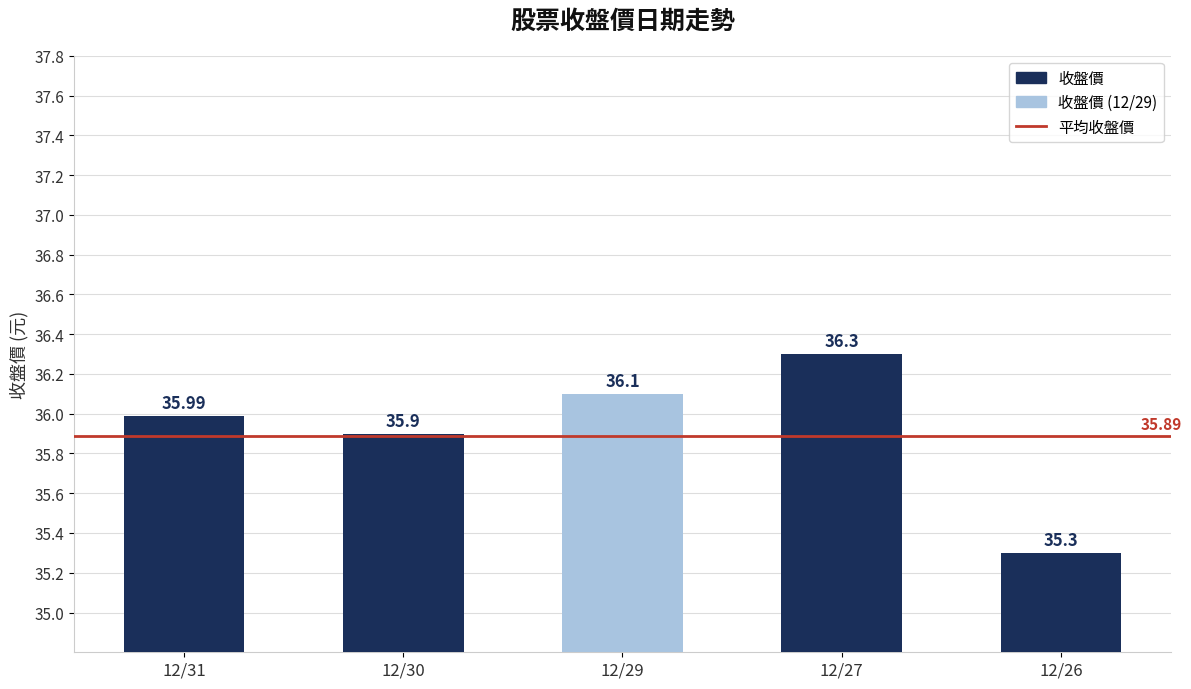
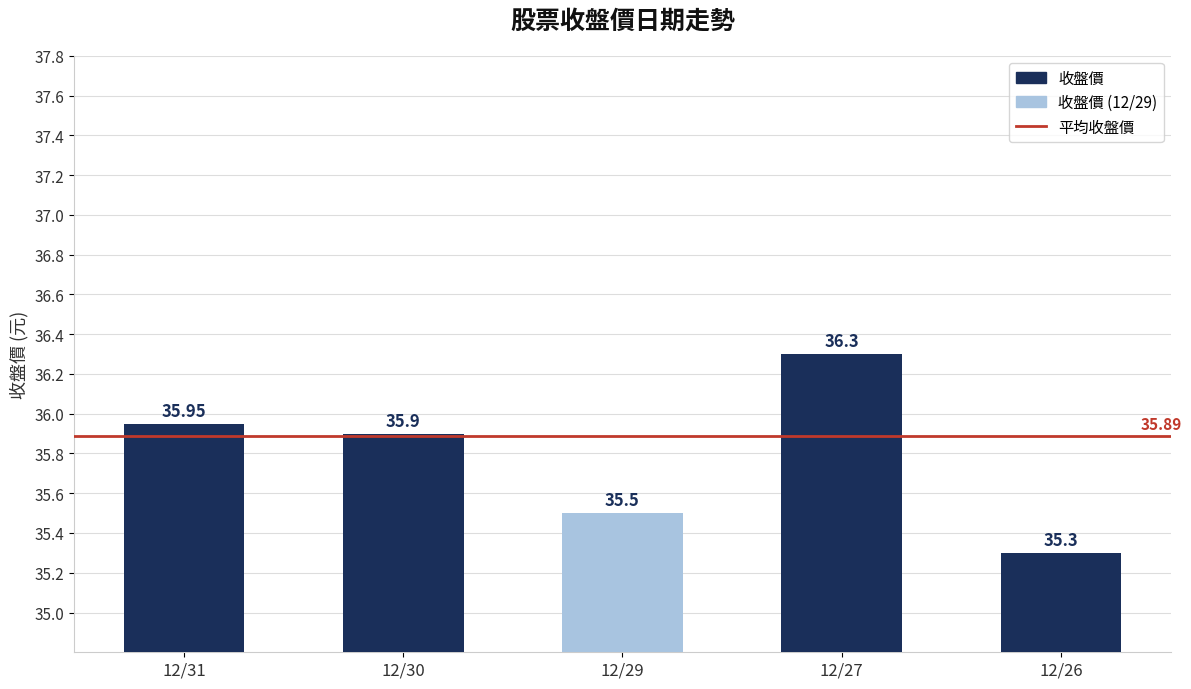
12/31: 35.99 -> 35.95
12/29: 36.1 -> 35.5
